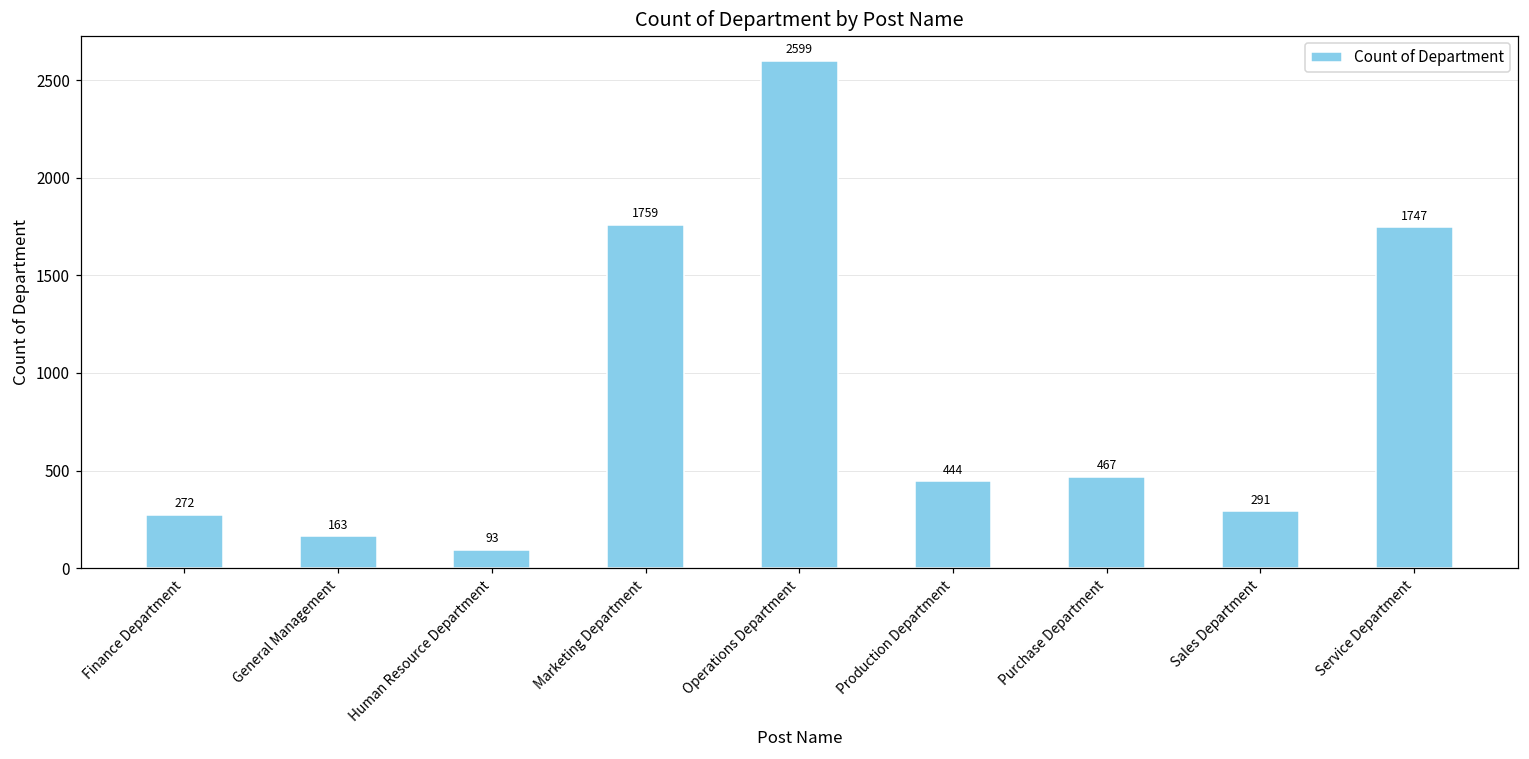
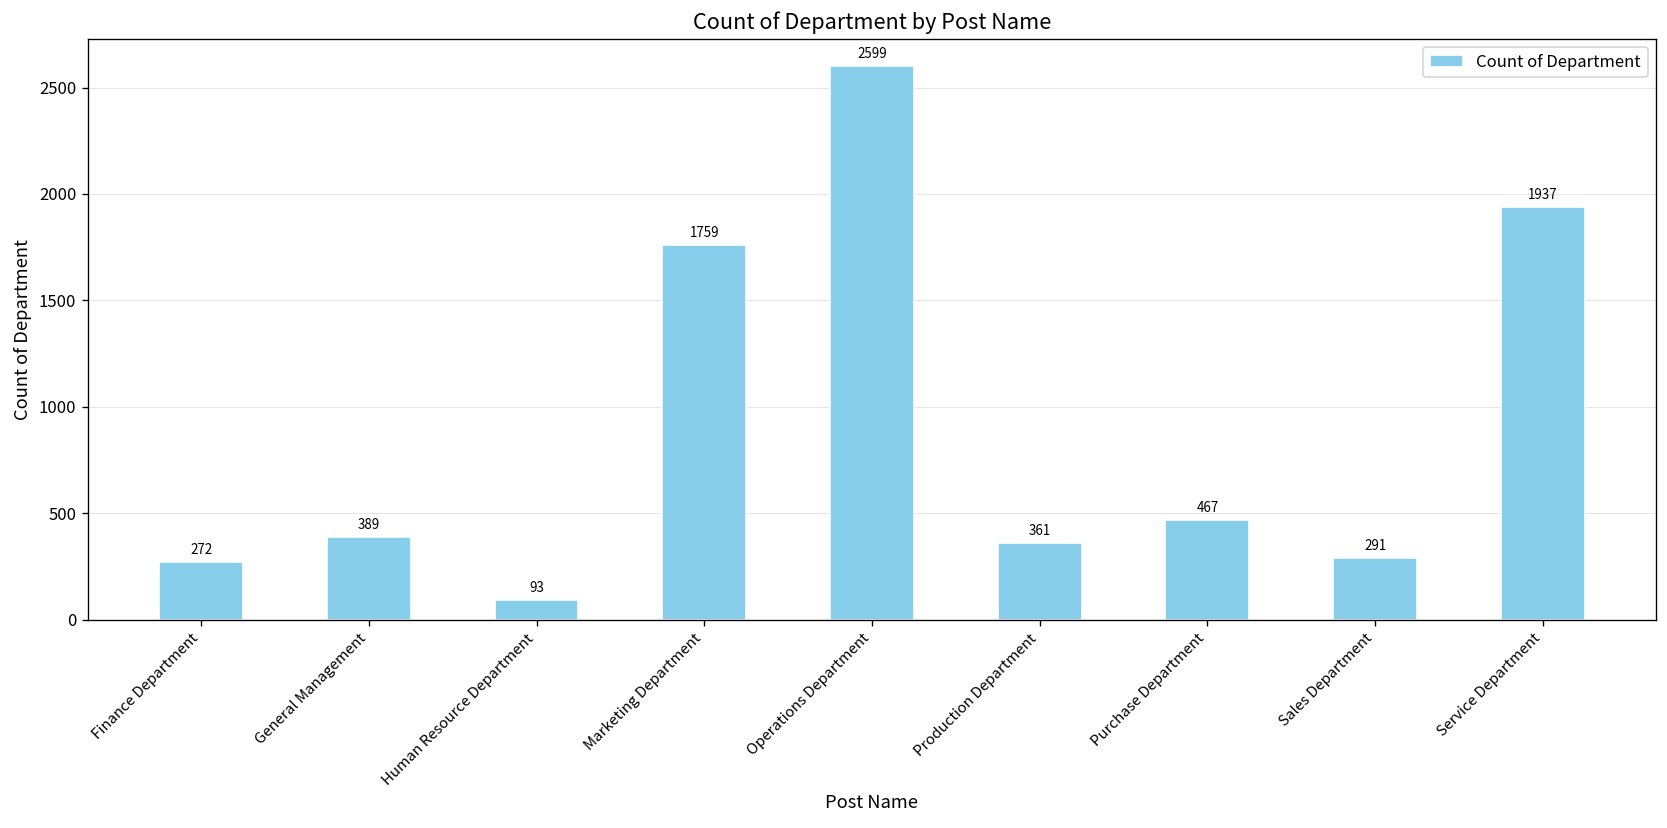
General Management: 163 -> 389
Production Department: 444 -> 361
Service Department: 1747 -> 1937
